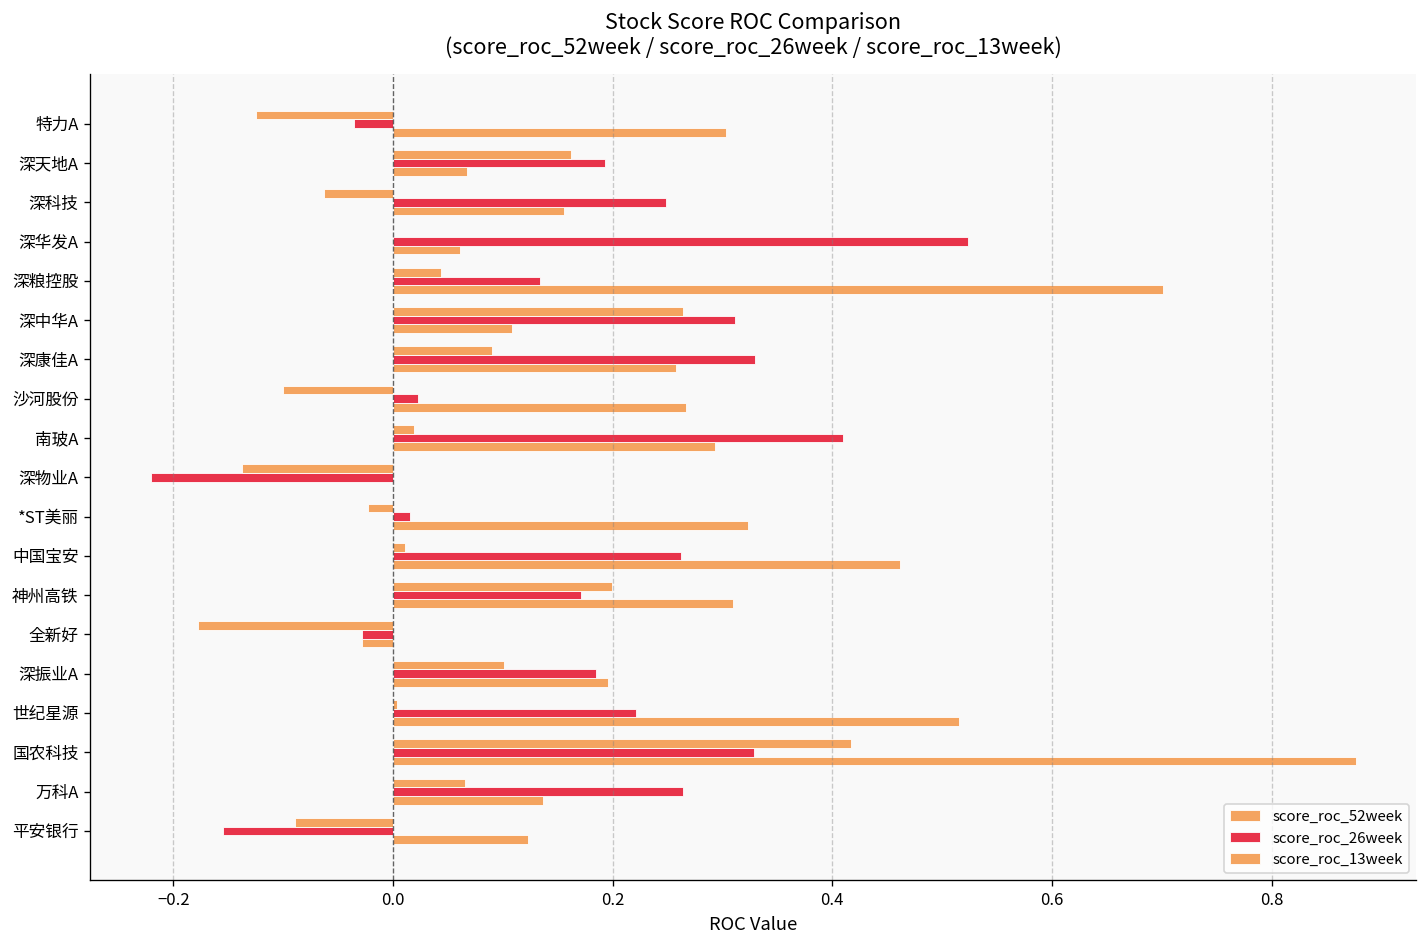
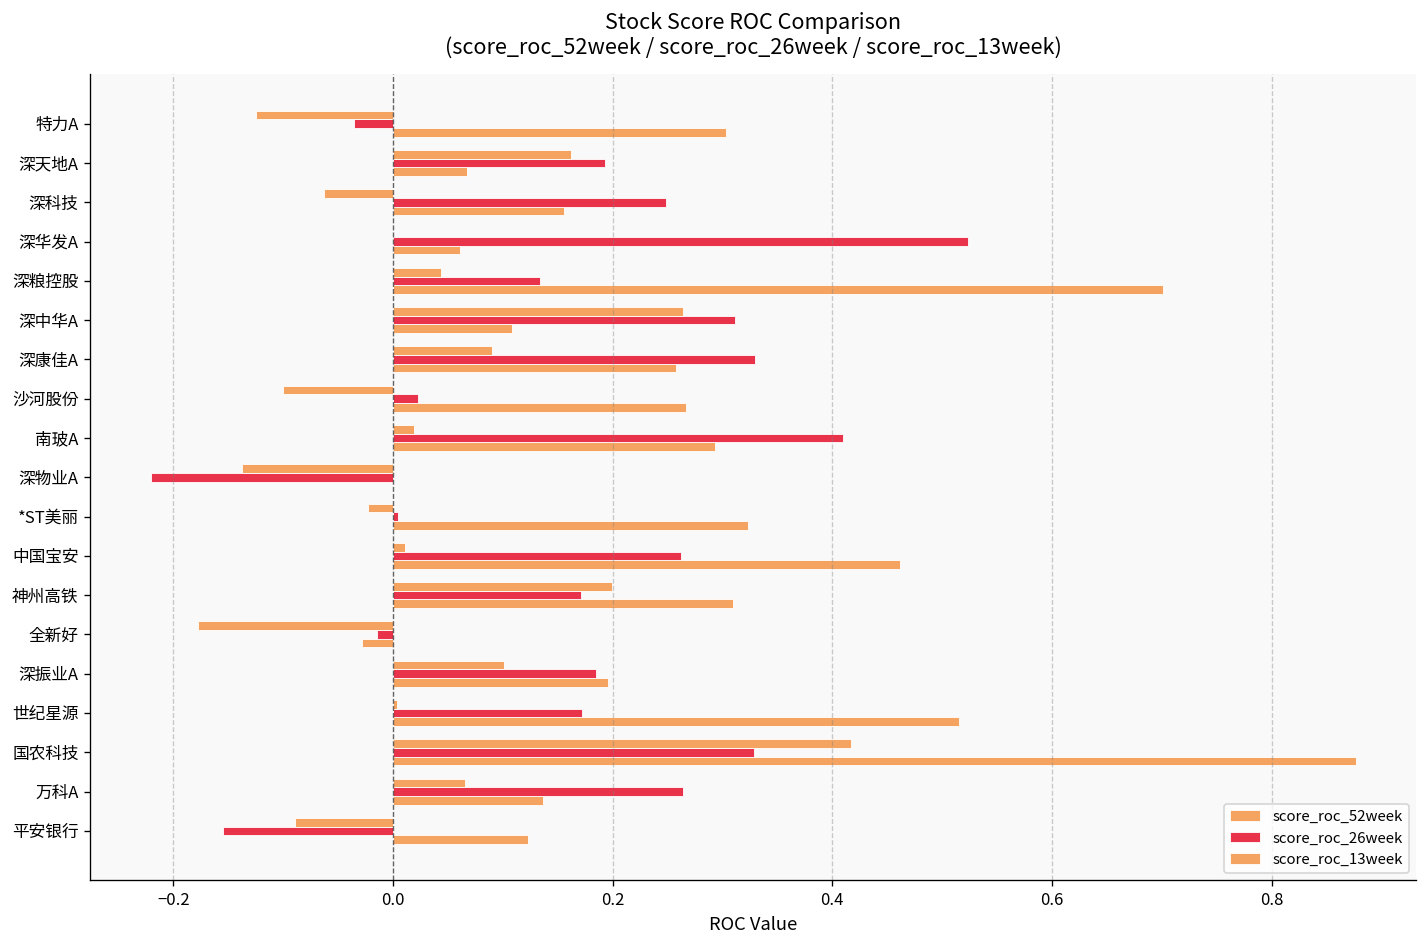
score_roc_26week, *ST美丽: 0.02 -> 0.00
score_roc_26week, 全新好: -0.03 -> -0.01
score_roc_26week, 世纪星源: 0.22 -> 0.17
